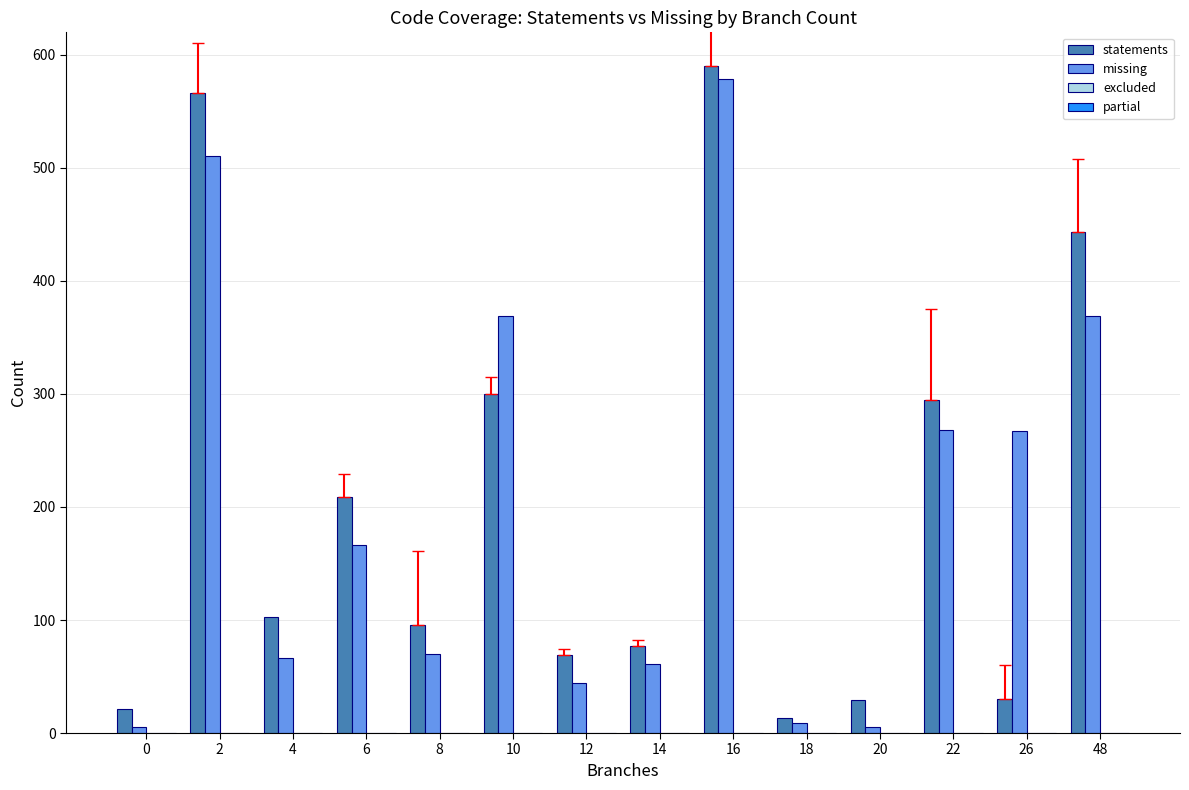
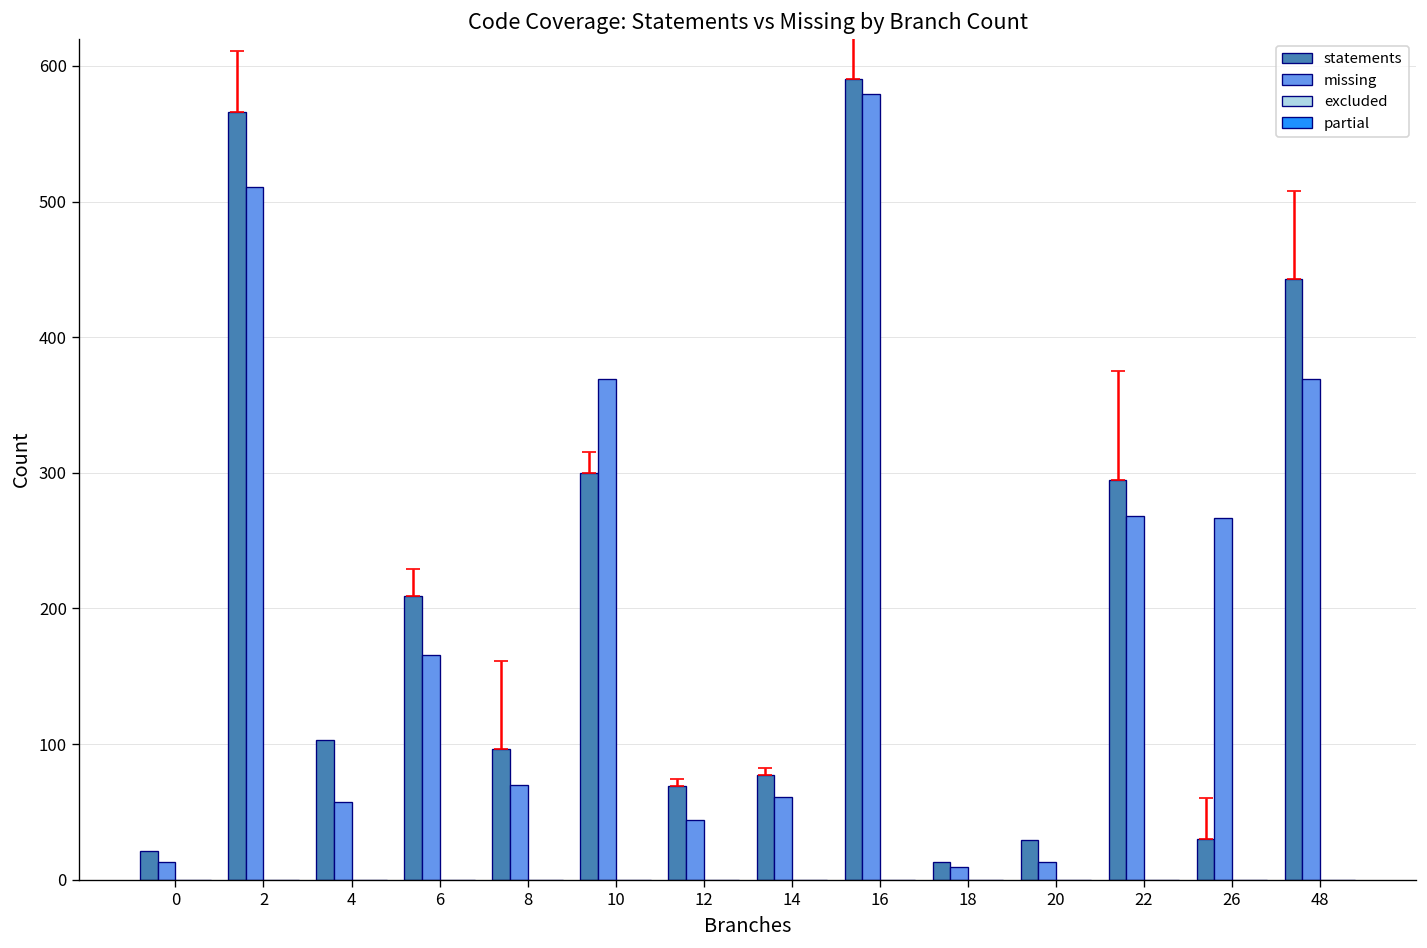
missing, 0: 5 -> 13
missing, 4: 66 -> 57
missing, 20: 5 -> 13
